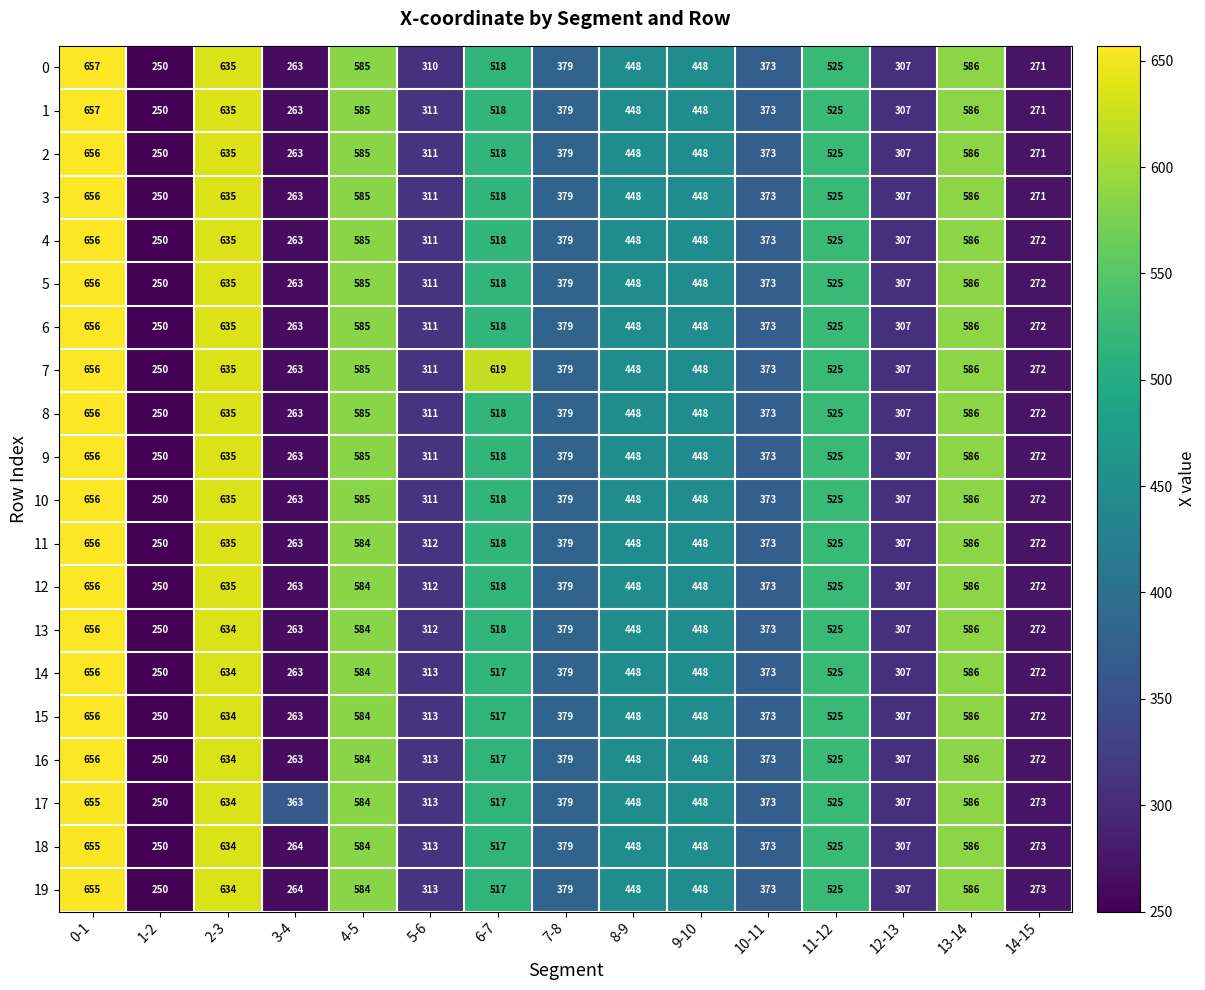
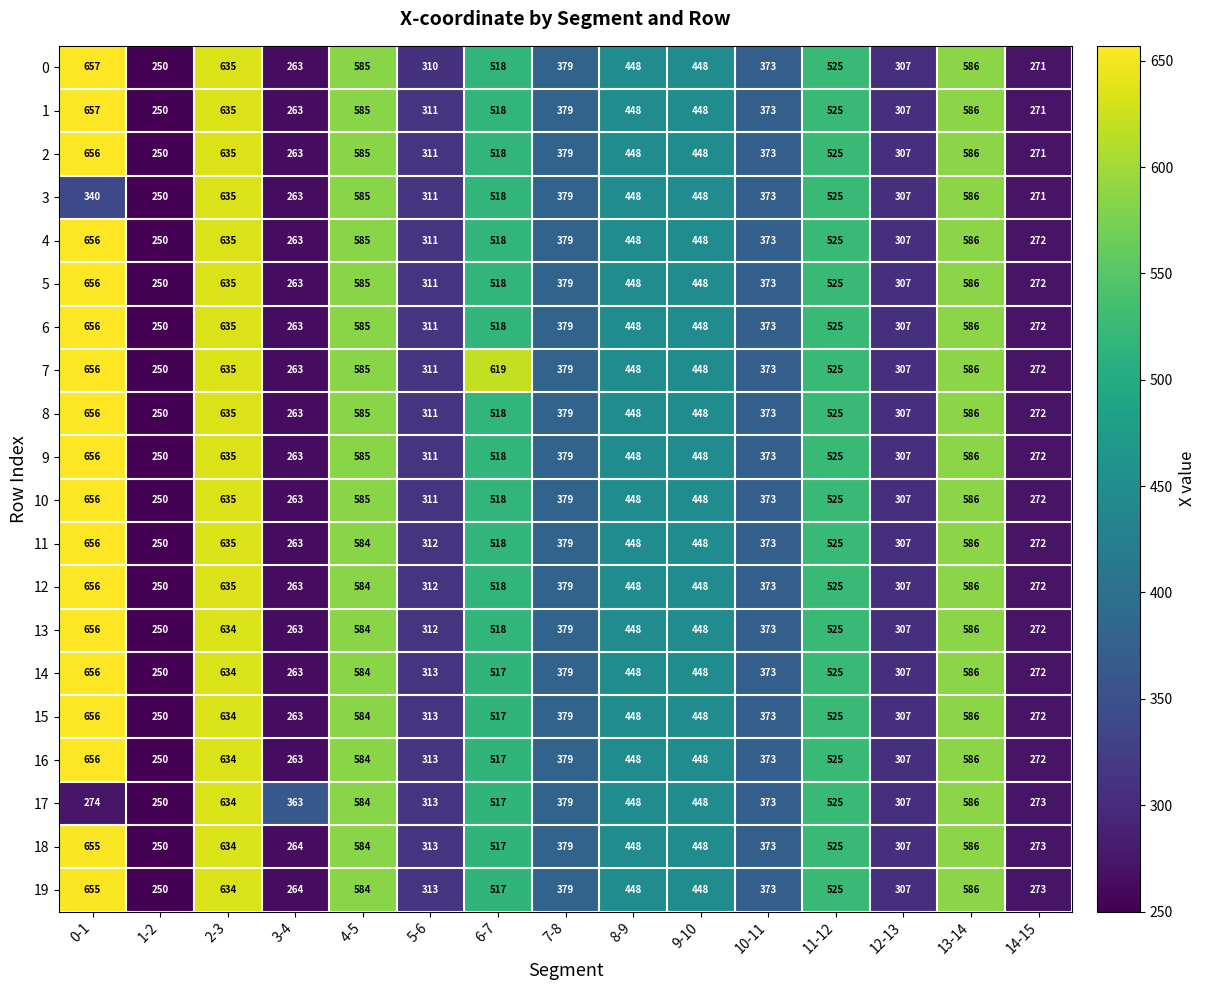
3, 0-1: 656 -> 340
17, 0-1: 655 -> 274
